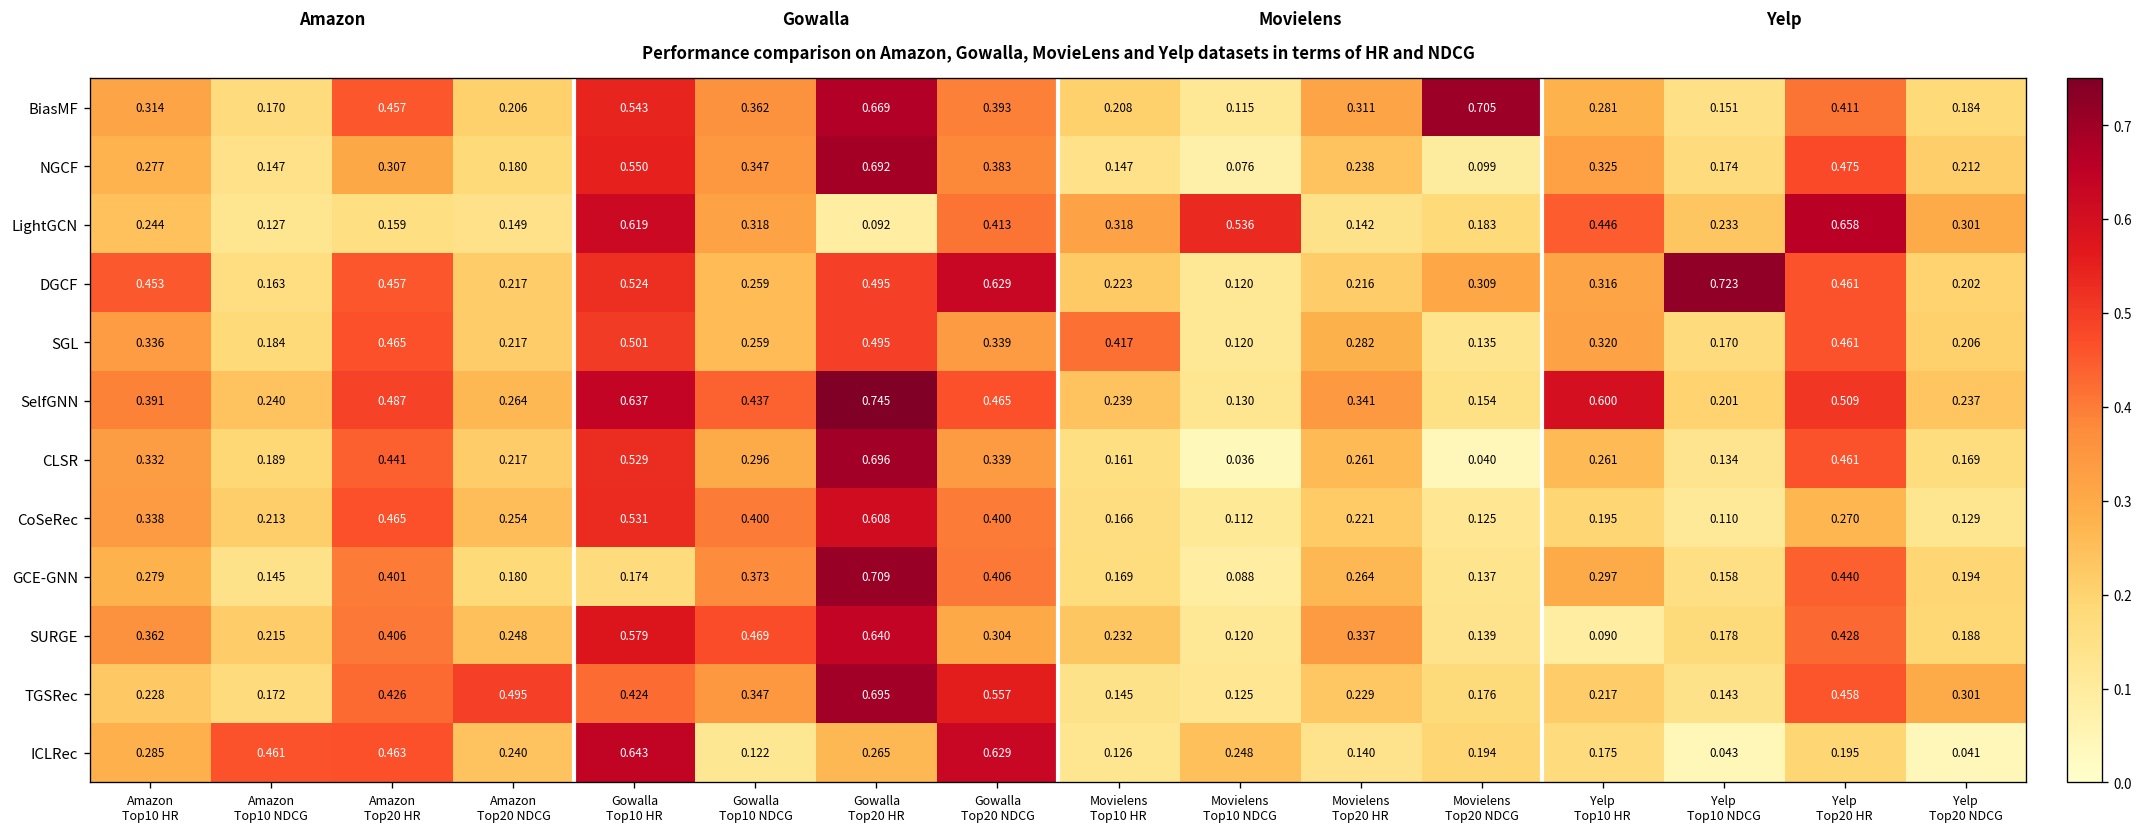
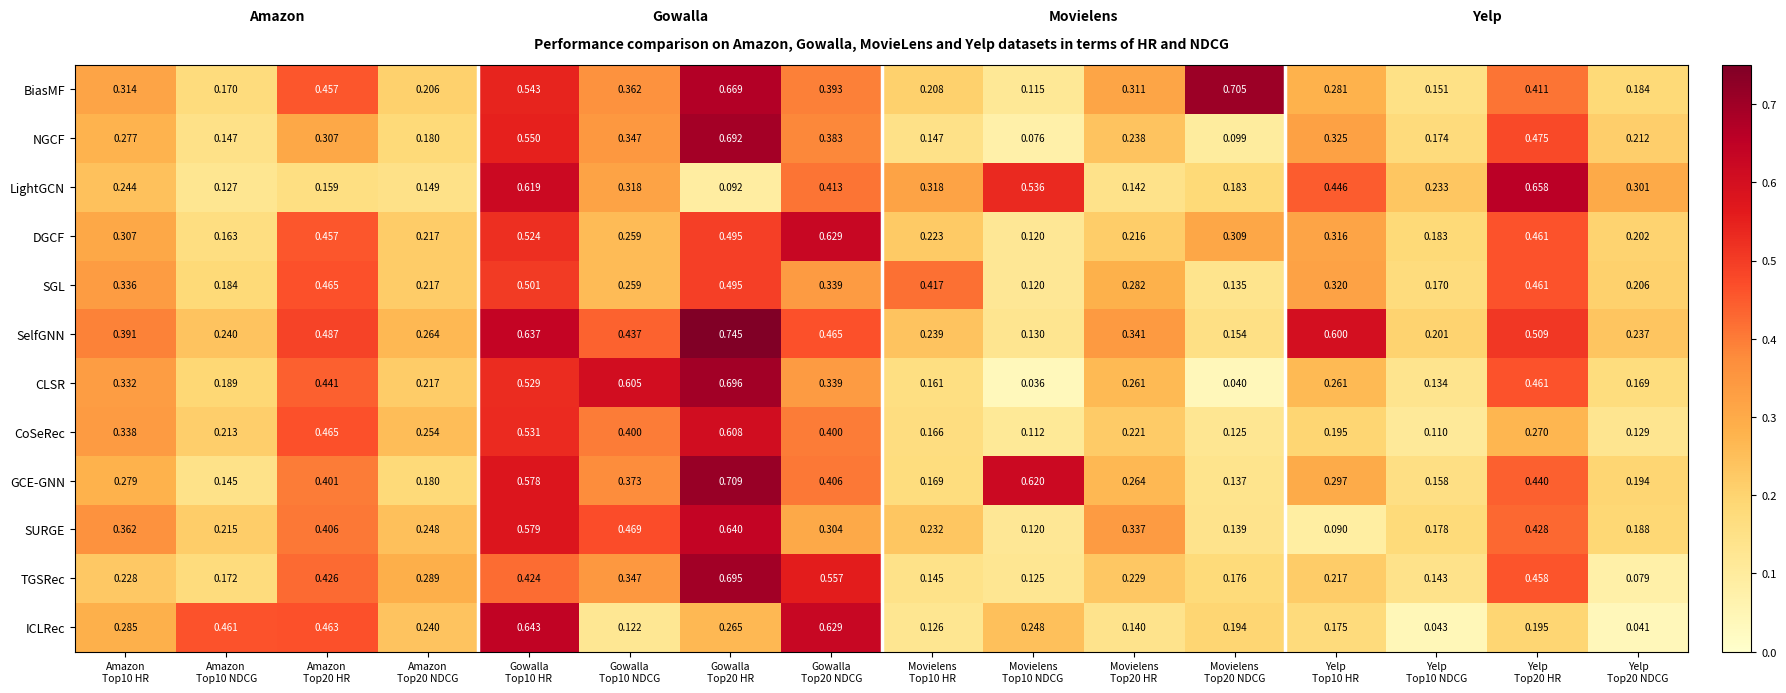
DGCF, Amazon Top10 HR: 0.453 -> 0.307
DGCF, Yelp Top10 NDCG: 0.723 -> 0.183
CLSR, Gowalla Top10 NDCG: 0.296 -> 0.605
GCE-GNN, Gowalla Top10 HR: 0.174 -> 0.578
GCE-GNN, Movielens Top10 NDCG: 0.088 -> 0.620
TGSRec, Amazon Top20 NDCG: 0.495 -> 0.289
TGSRec, Yelp Top20 NDCG: 0.301 -> 0.079
